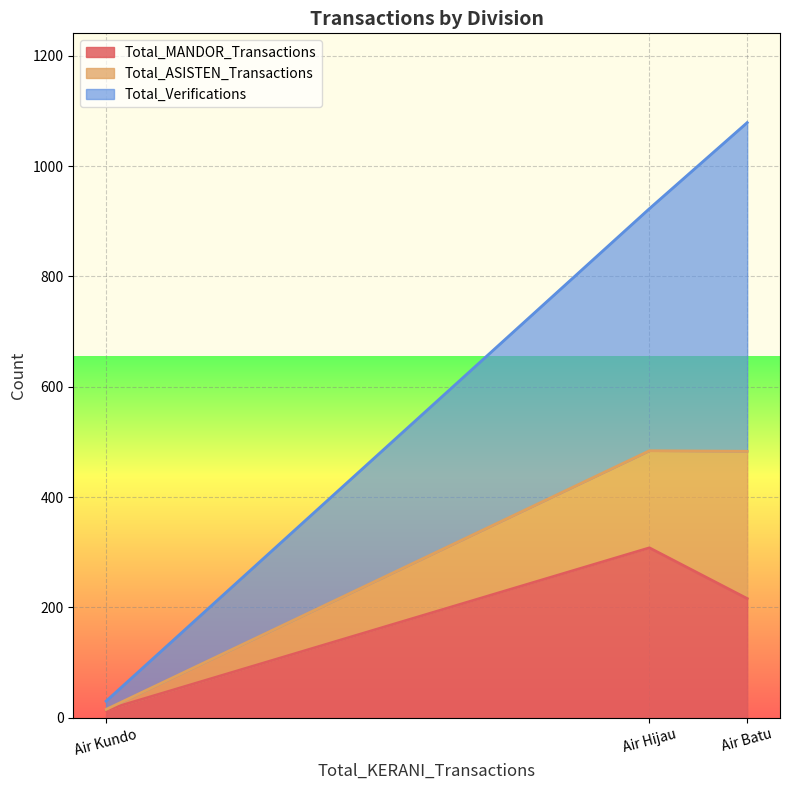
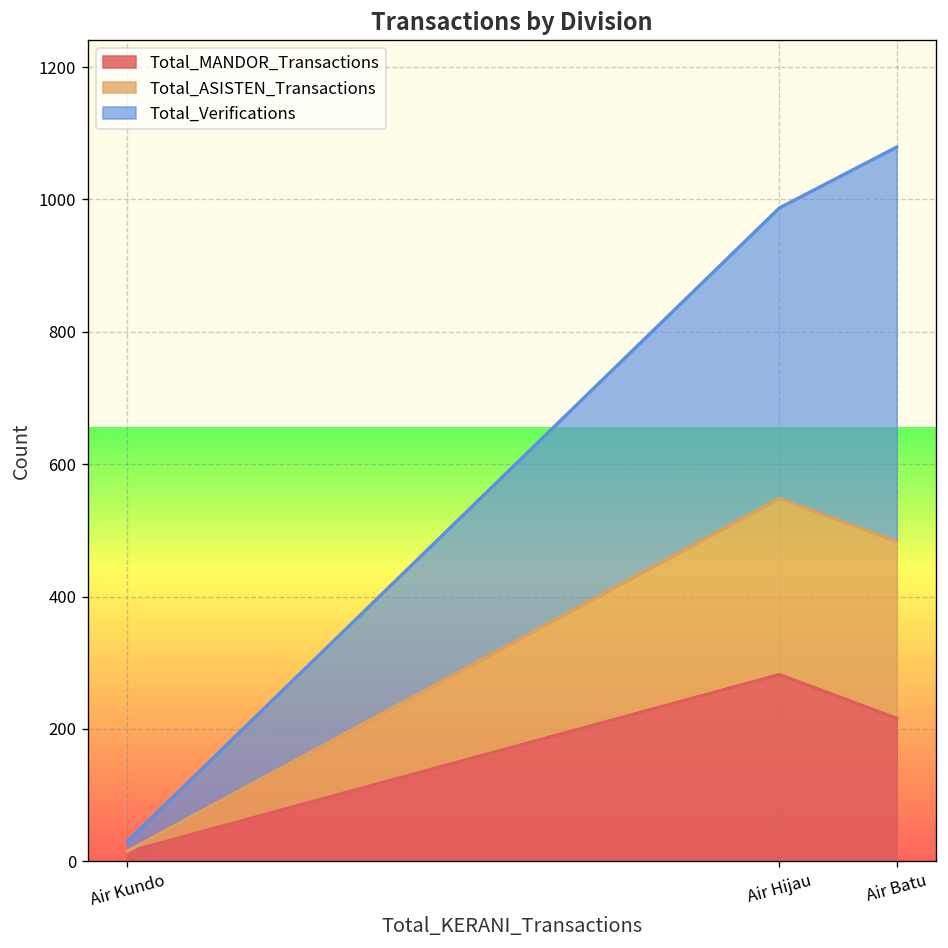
Total_MANDOR_Transactions, Air Hijau: 310 -> 280
Total_ASISTEN_Transactions, Air Hijau: 180 -> 270
